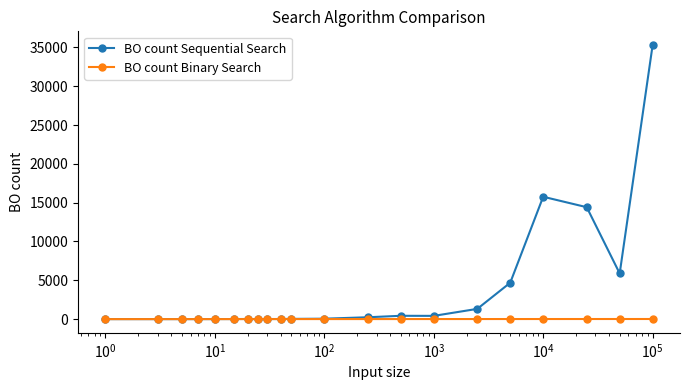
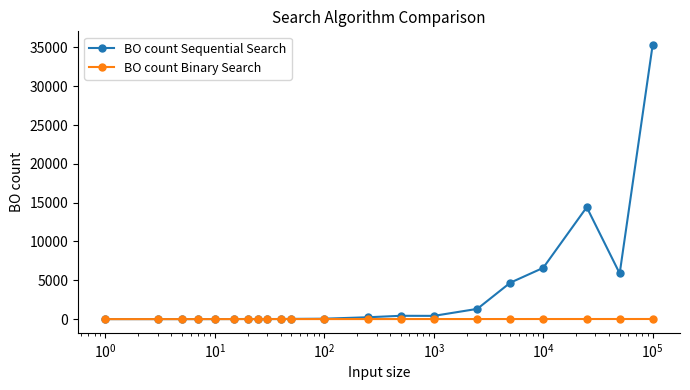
BO count Sequential Search, 10^4: 16000 -> 7000
